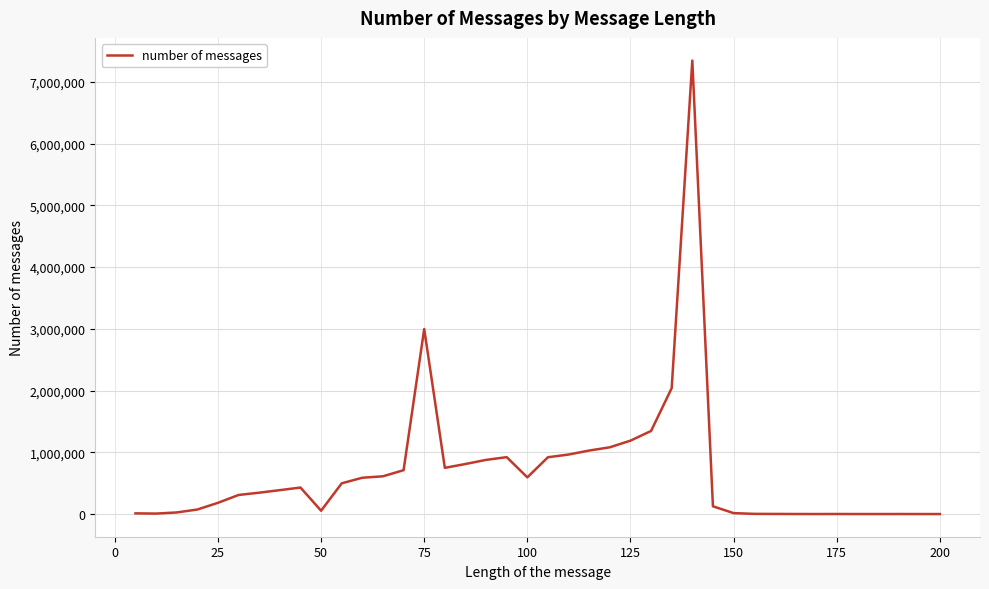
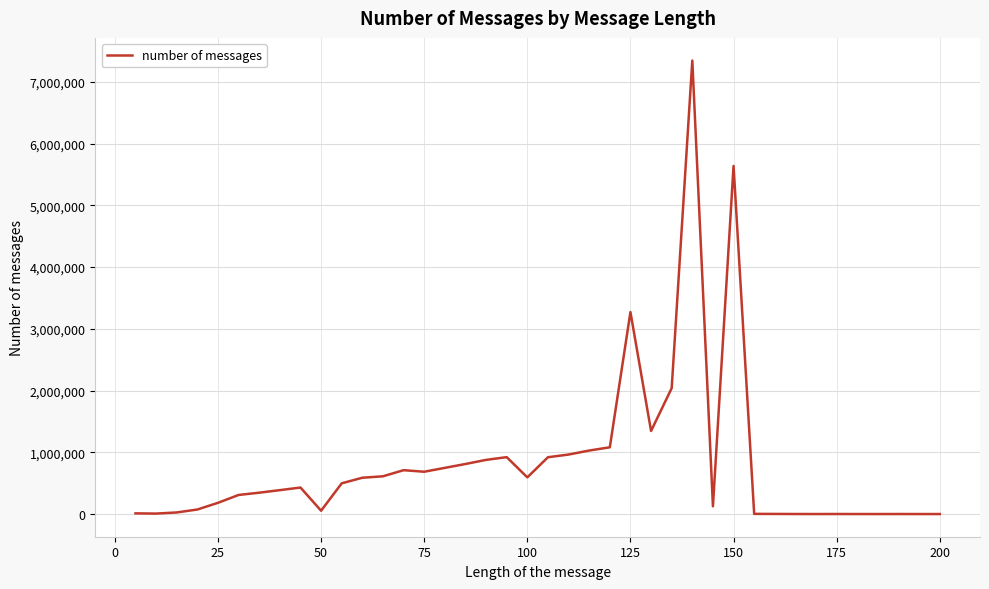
75: 3,000,000 -> 700,000
125: 1,200,000 -> 3,300,000
150: 0 -> 5,600,000
